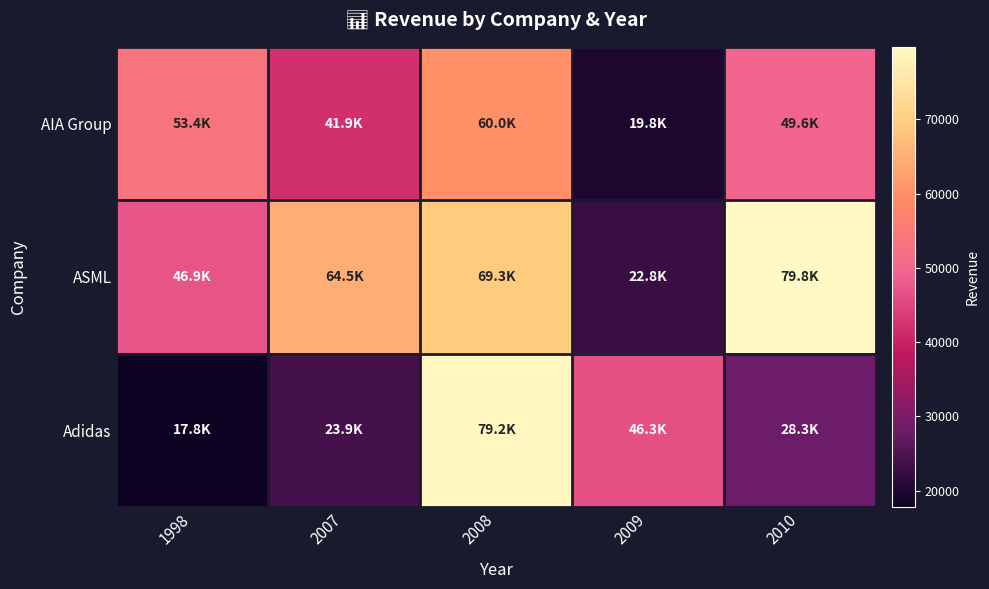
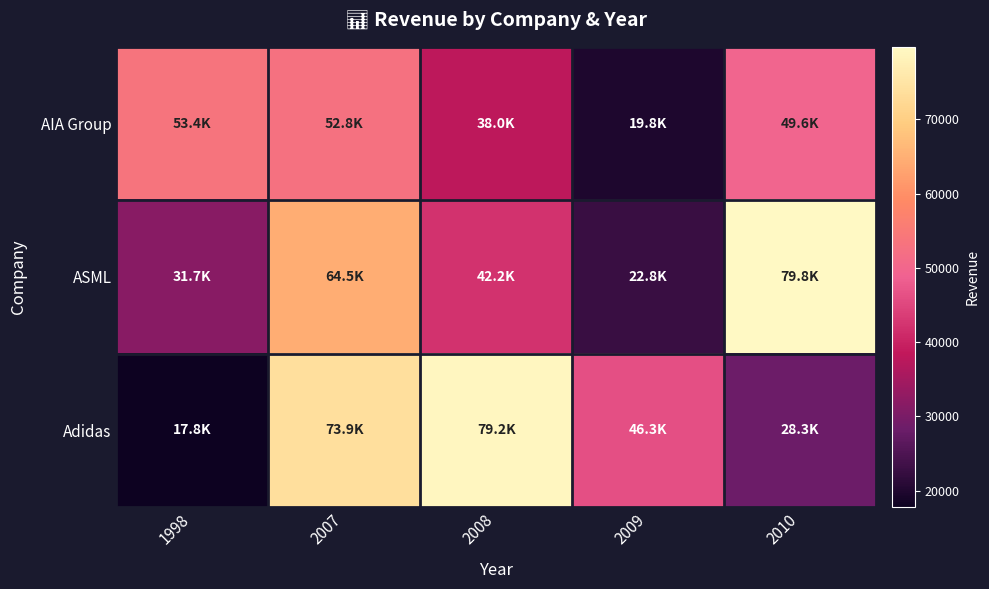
AIA Group, 2007: 41.9K -> 52.8K
AIA Group, 2008: 60.0K -> 38.0K
ASML, 1998: 46.9K -> 31.7K
ASML, 2008: 69.3K -> 42.2K
Adidas, 2007: 23.9K -> 73.9K
